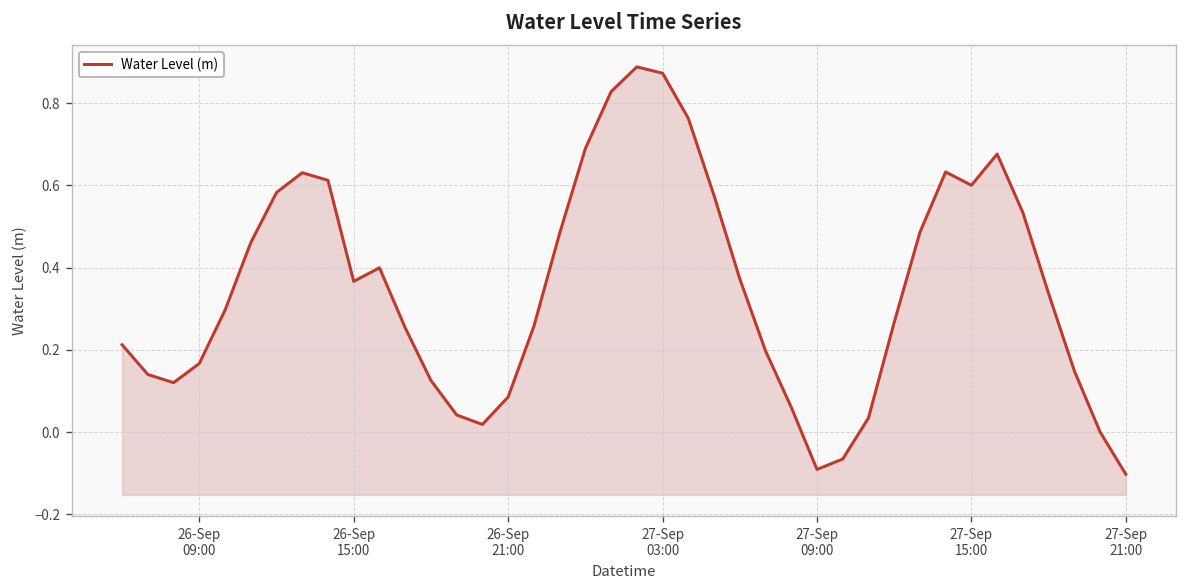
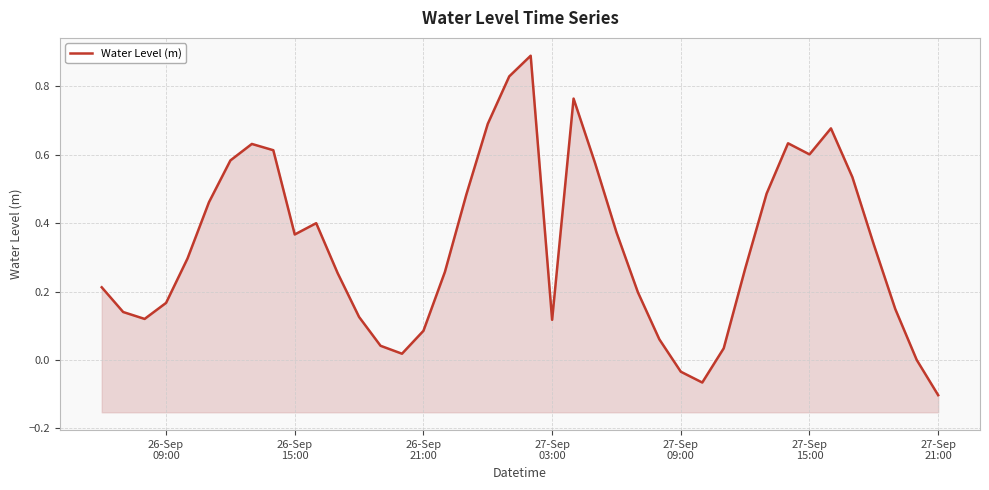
27-Sep 03:00: 0.87 -> 0.12
27-Sep 09:00: -0.09 -> -0.03
